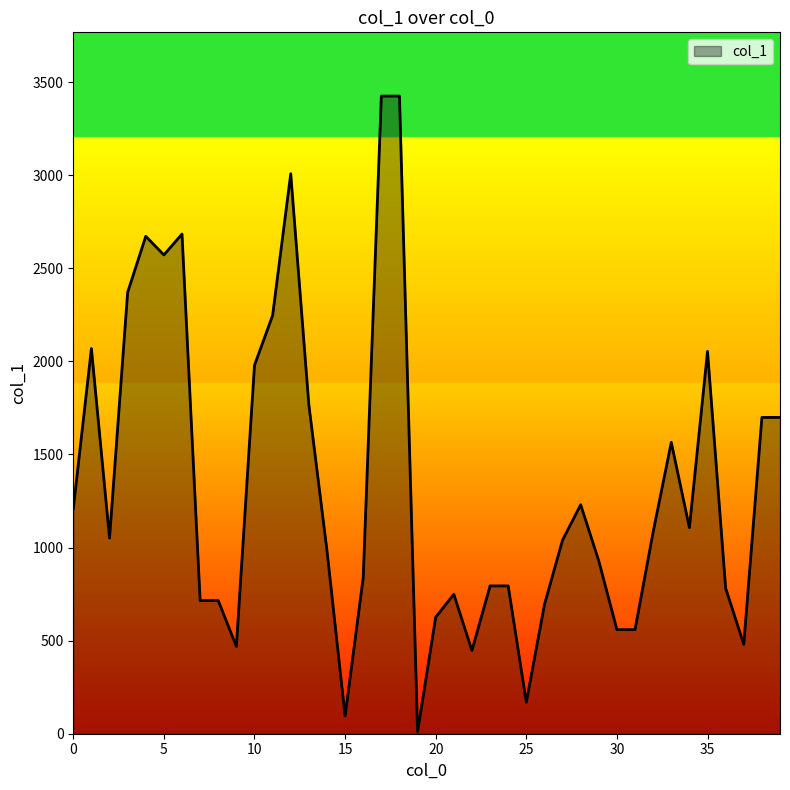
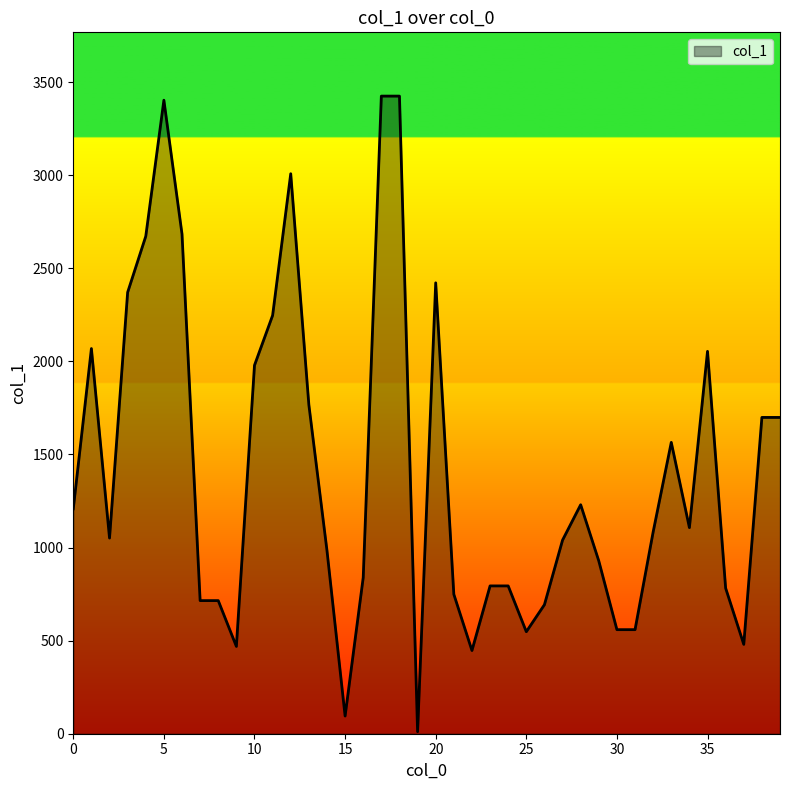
5: 2570 -> 3400
20: 630 -> 2420
25: 170 -> 550
